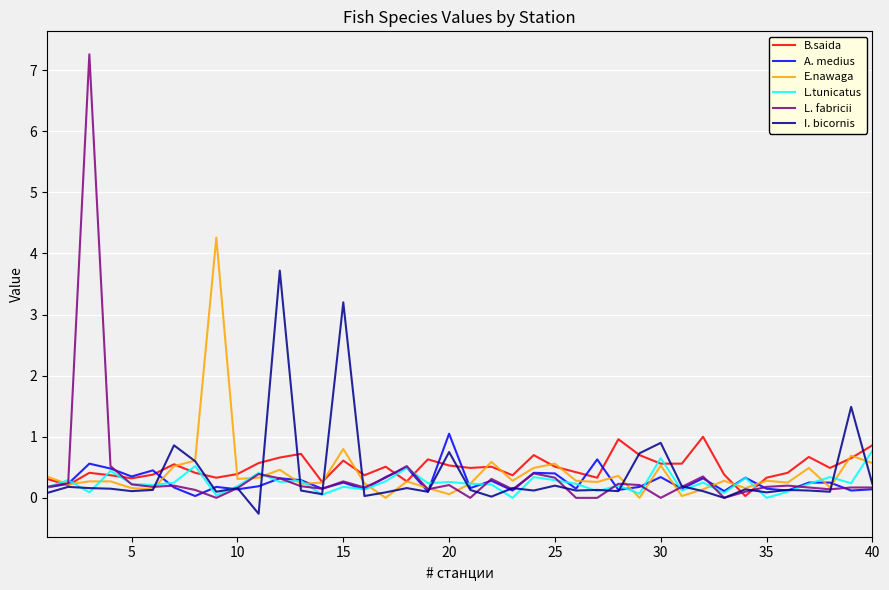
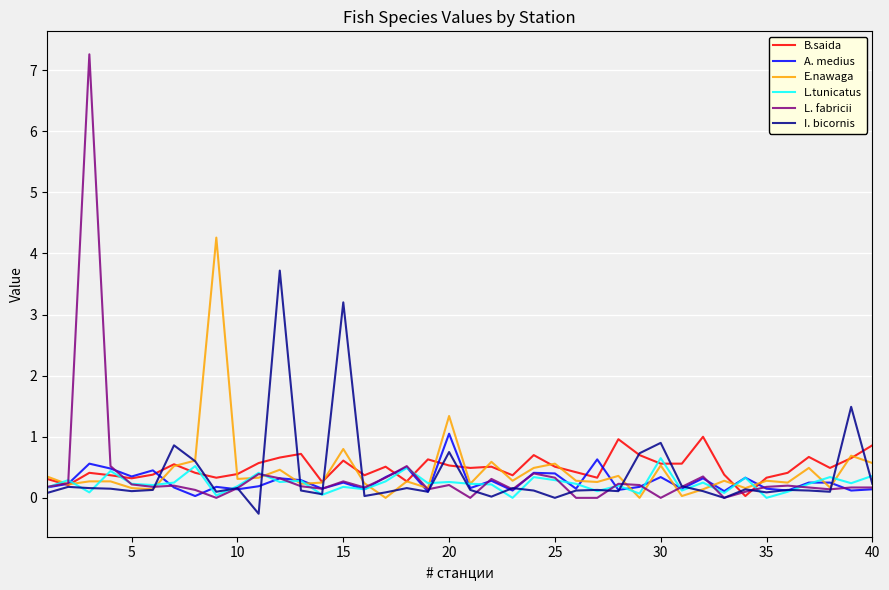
E.nawaga, 20: 0.1 -> 1.3
I. bicornis, 25: 0.2 -> 0.0
L.tunicatus, 40: 0.8 -> 0.4
